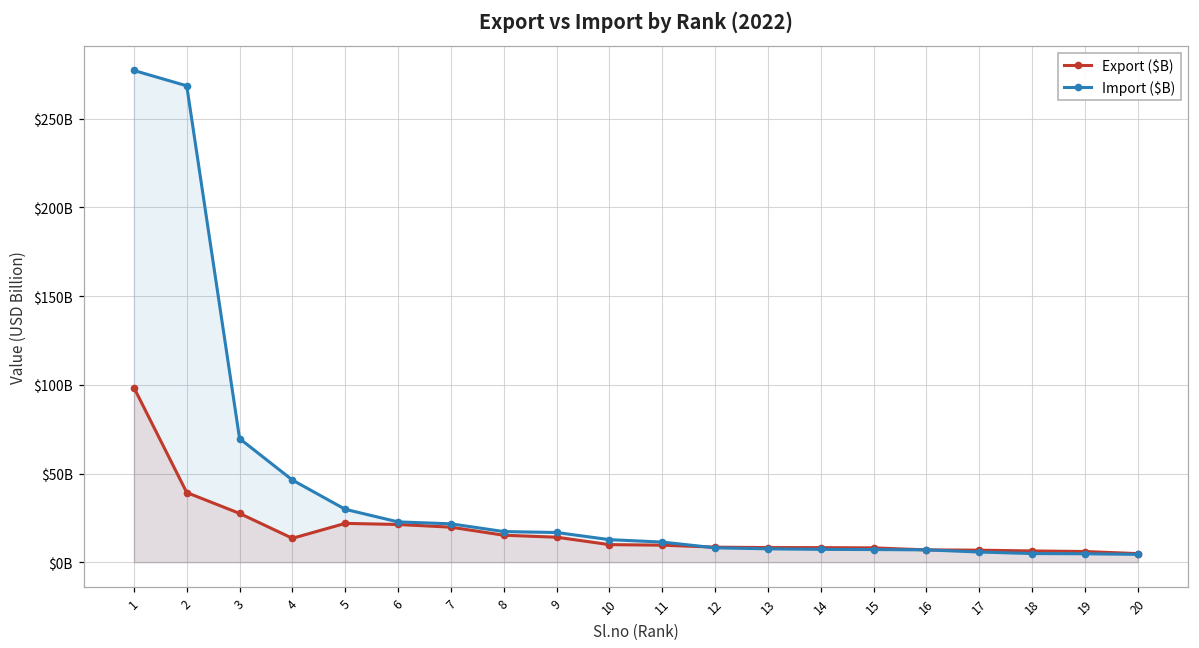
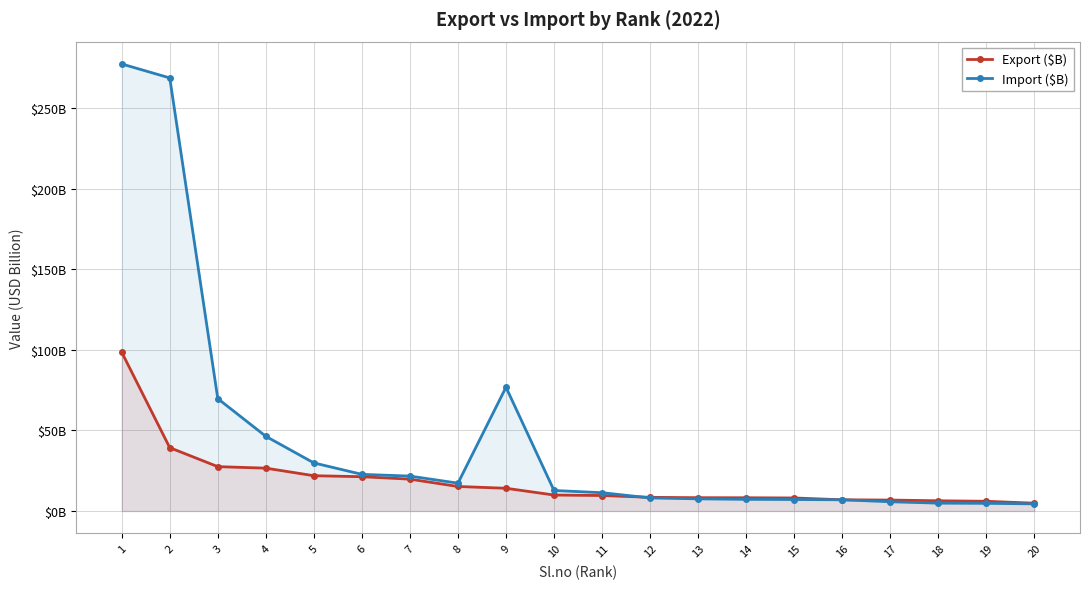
Export ($B), 4: $13000000000 -> $27000000000
Import ($B), 9: $17000000000 -> $77000000000
